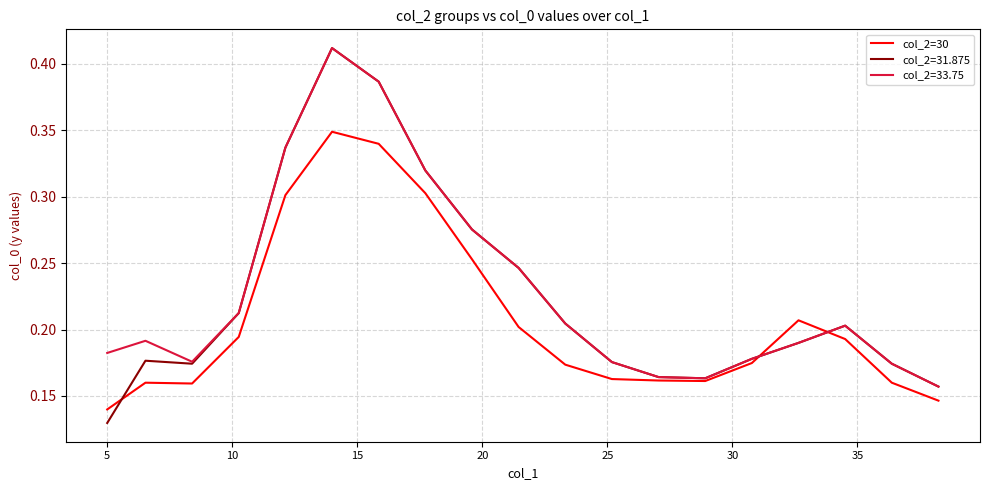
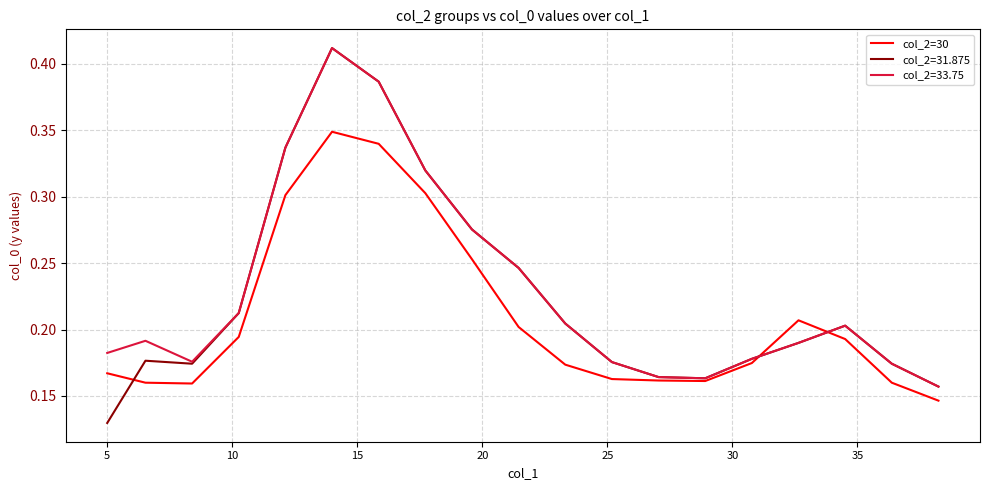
col_2=30, 5: 0.140 -> 0.167
